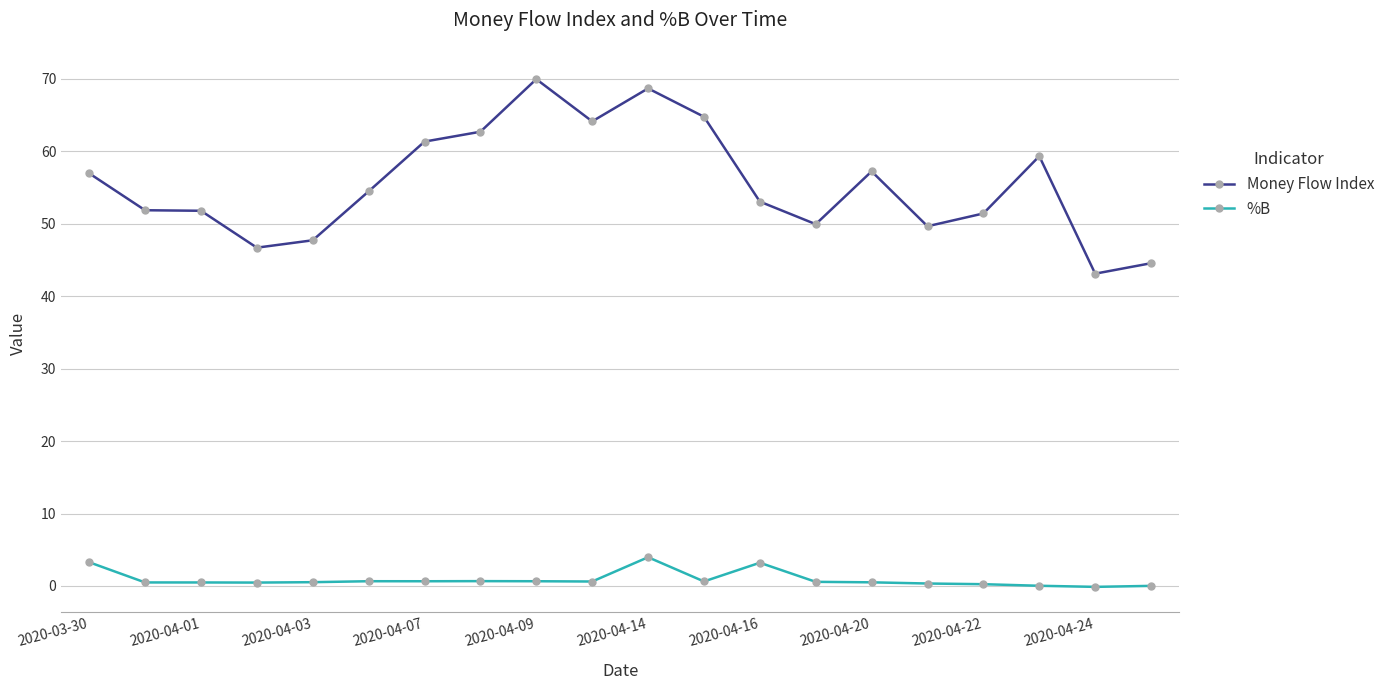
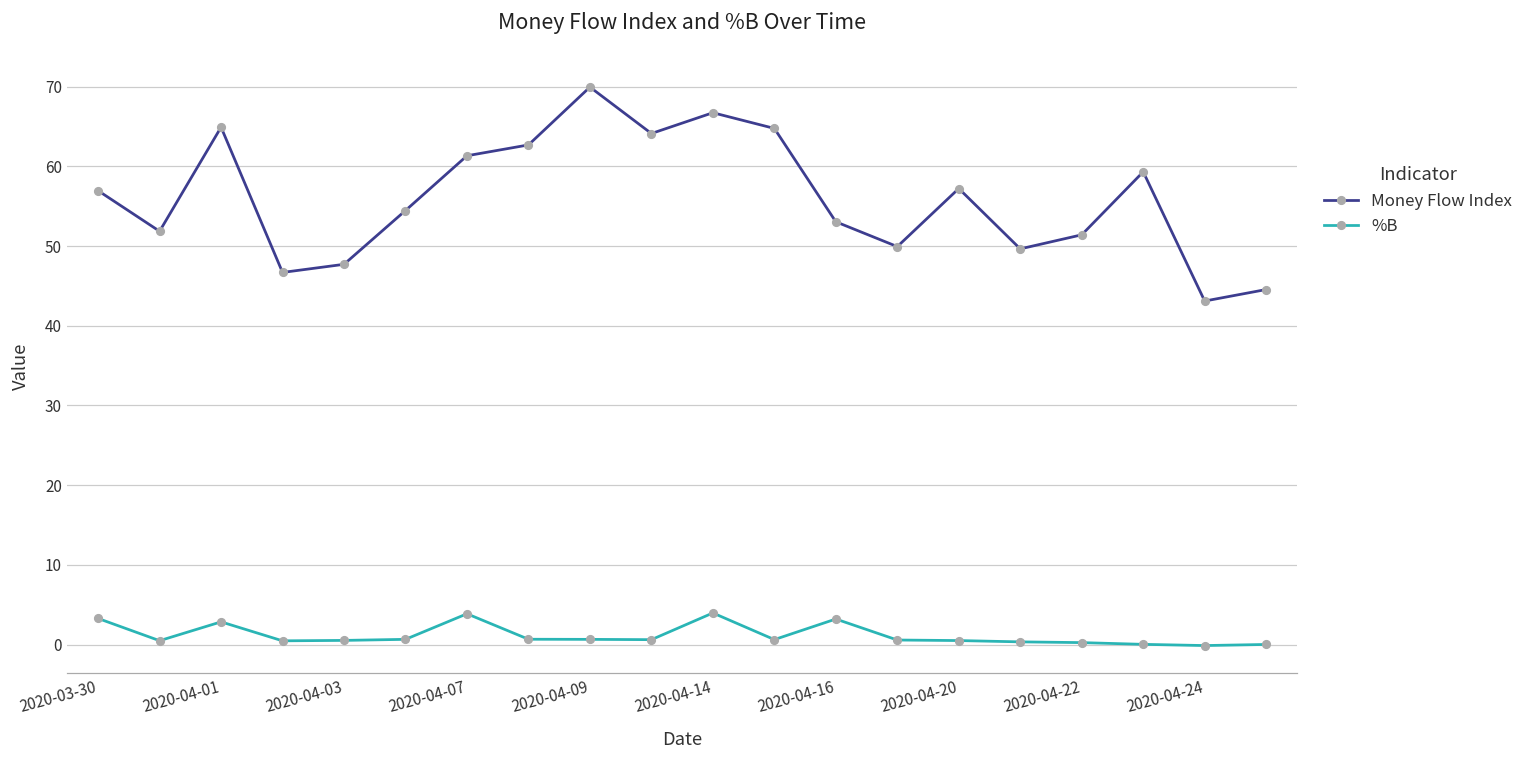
Money Flow Index, 2020-04-01: 52 -> 65
%B, 2020-04-01: 0 -> 3
%B, 2020-04-07: 1 -> 4
Money Flow Index, 2020-04-14: 69 -> 67
